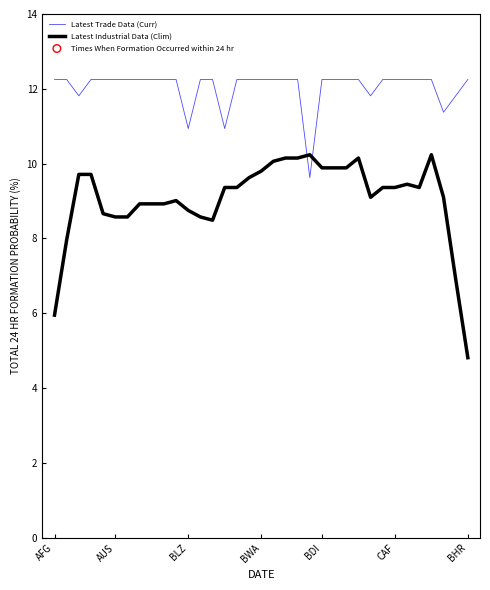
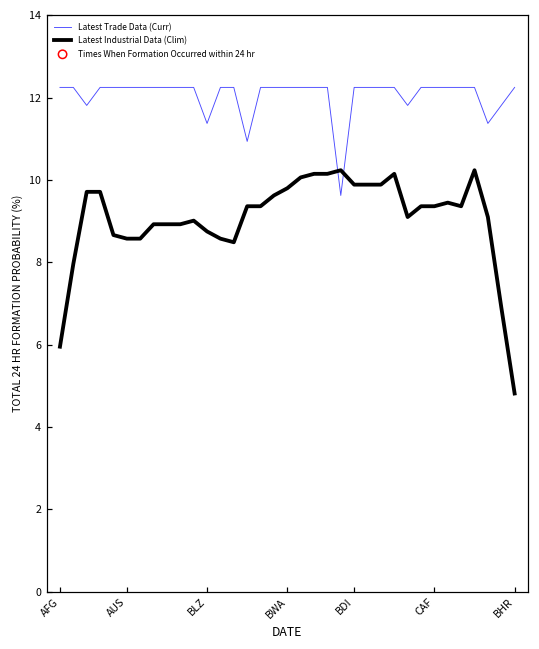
Latest Trade Data (Curr), BLZ: 10.9 -> 11.4
